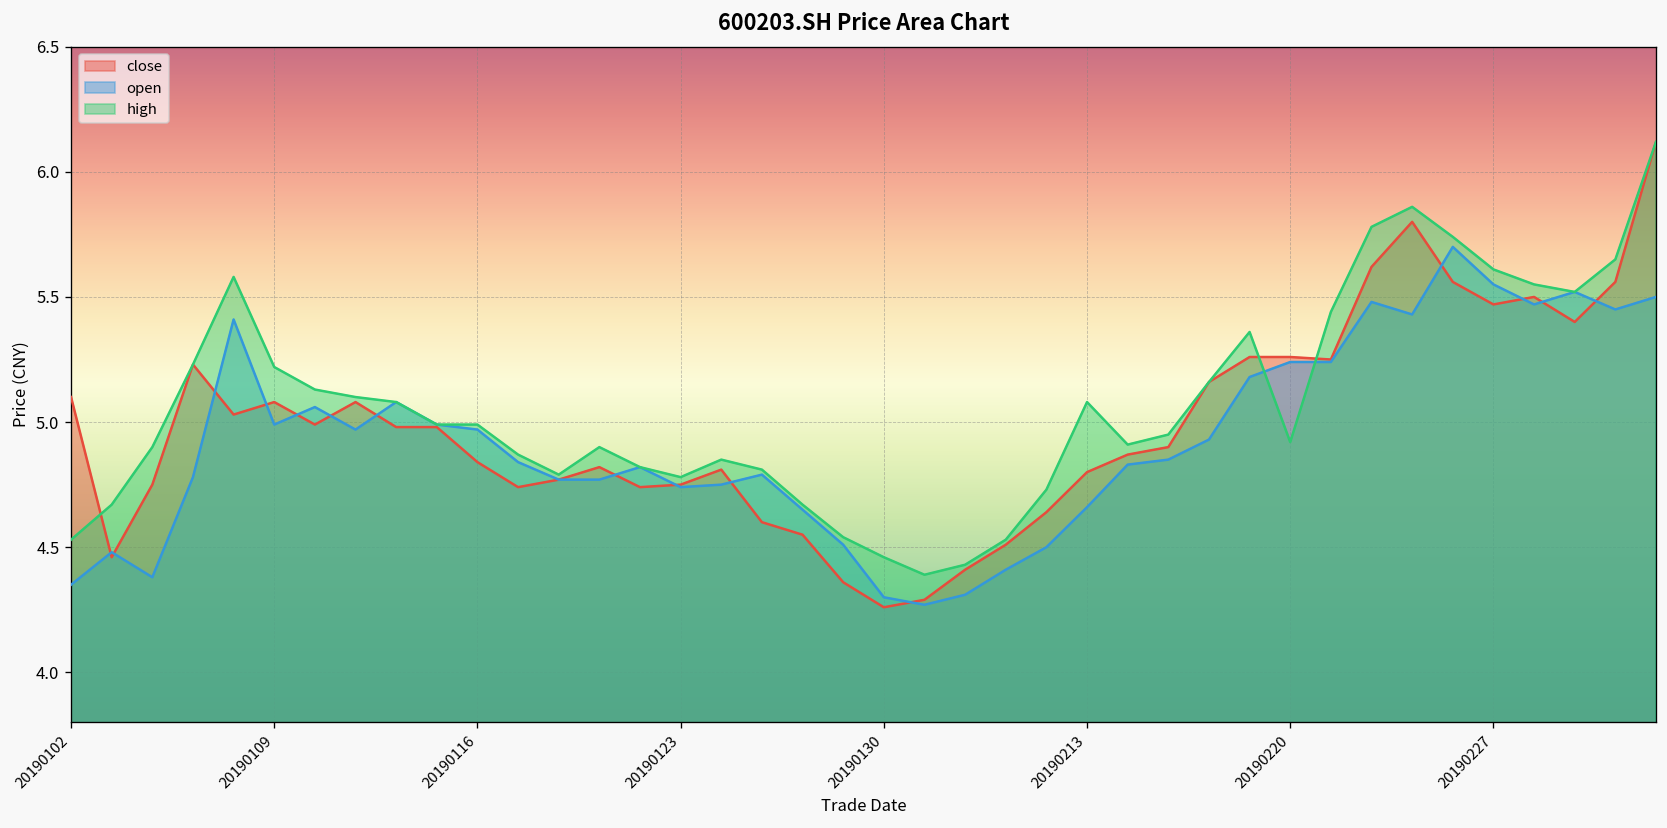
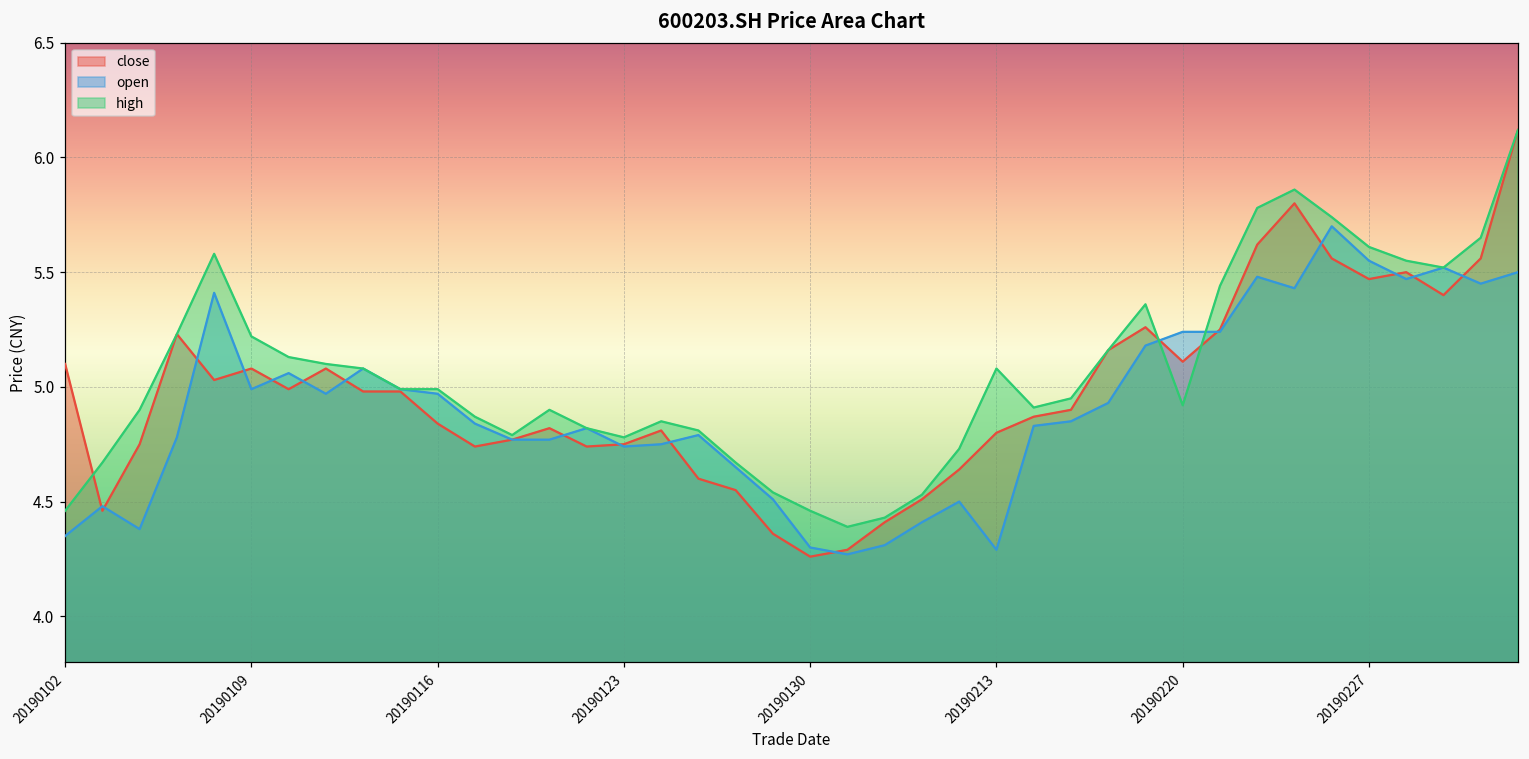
high, 20190102: 4.53 -> 4.46
open, 20190213: 4.66 -> 4.29
close, 20190220: 5.26 -> 5.11
